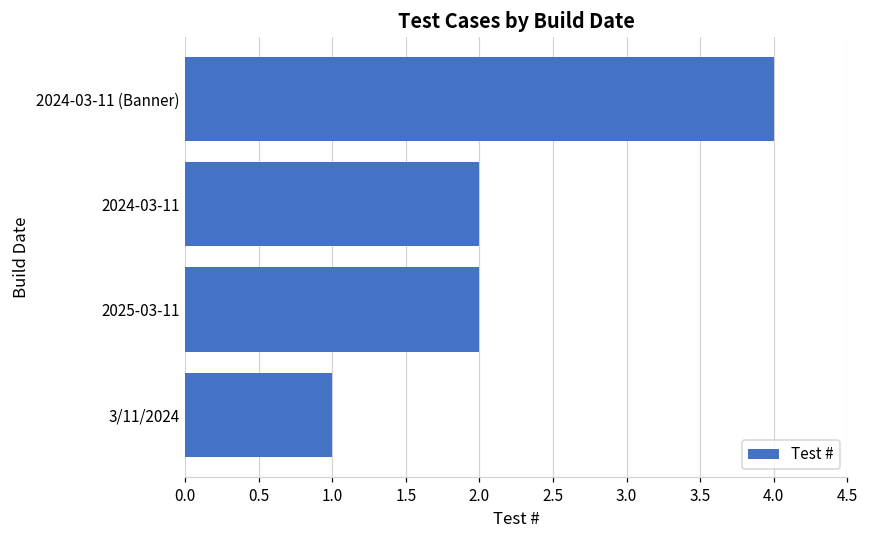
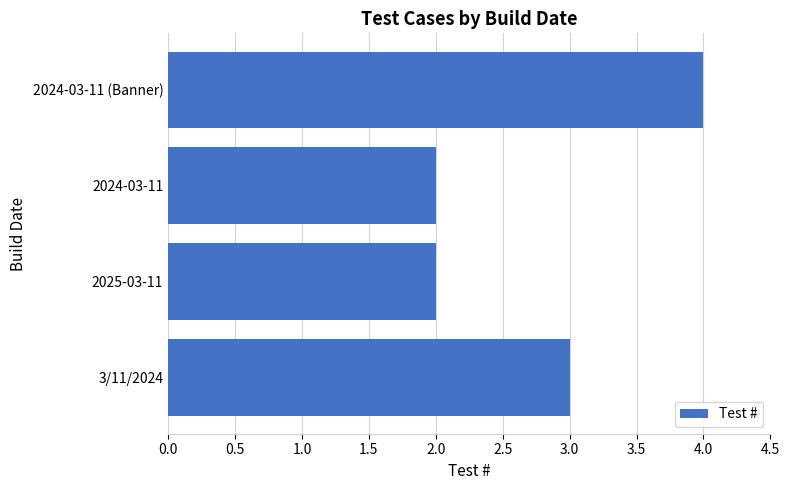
3/11/2024: 1 -> 3
